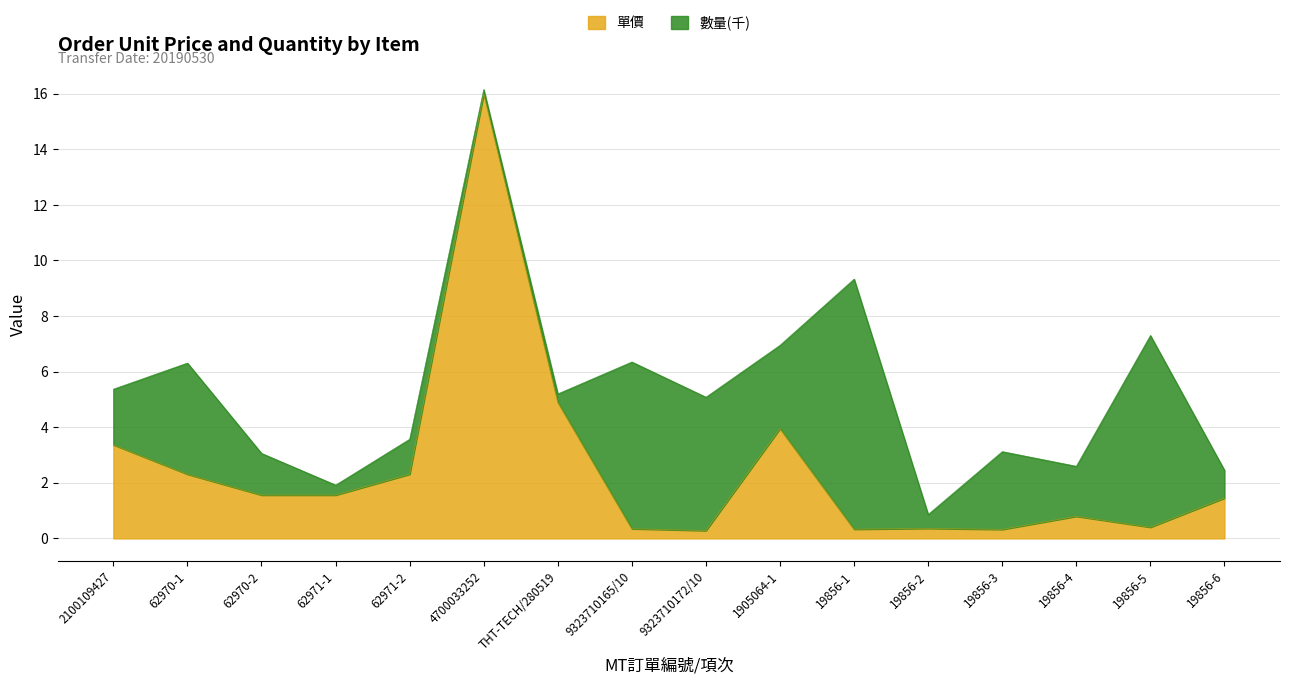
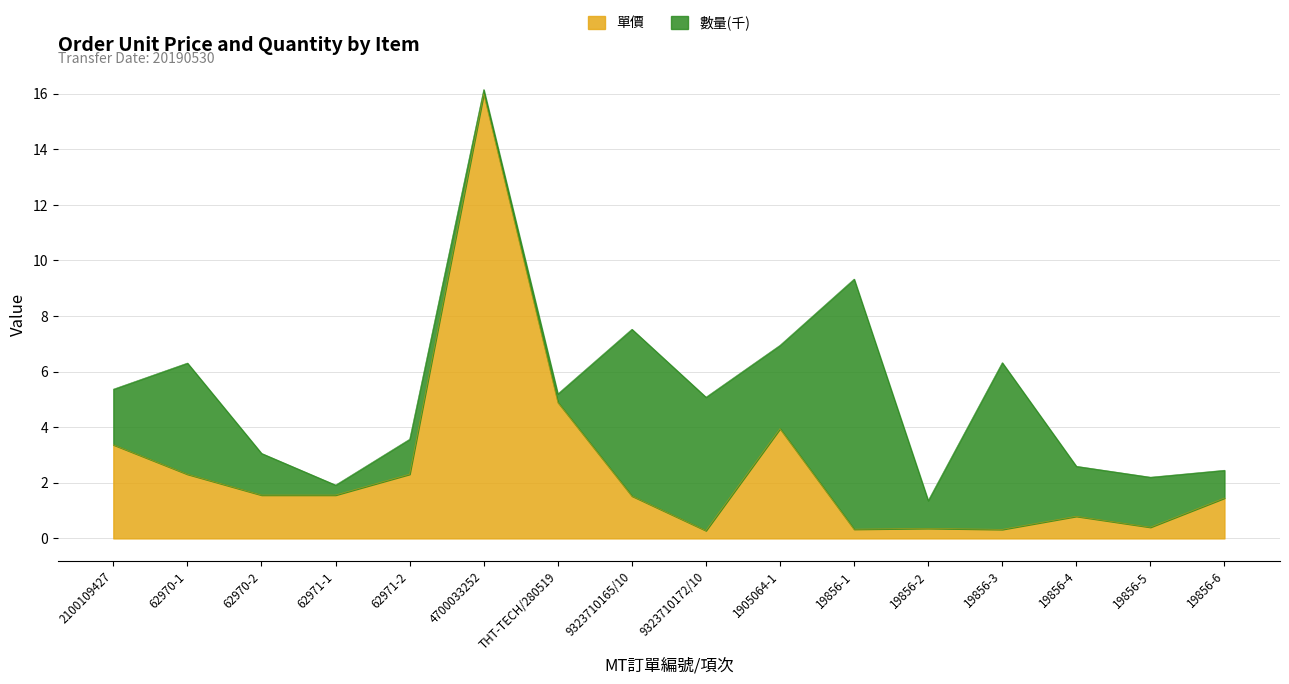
單價, 9323710165/10: 0.3 -> 1.5
數量(千), 19856-2: 0.5 -> 1.0
數量(千), 19856-3: 2.8 -> 6.0
數量(千), 19856-5: 6.9 -> 1.8
